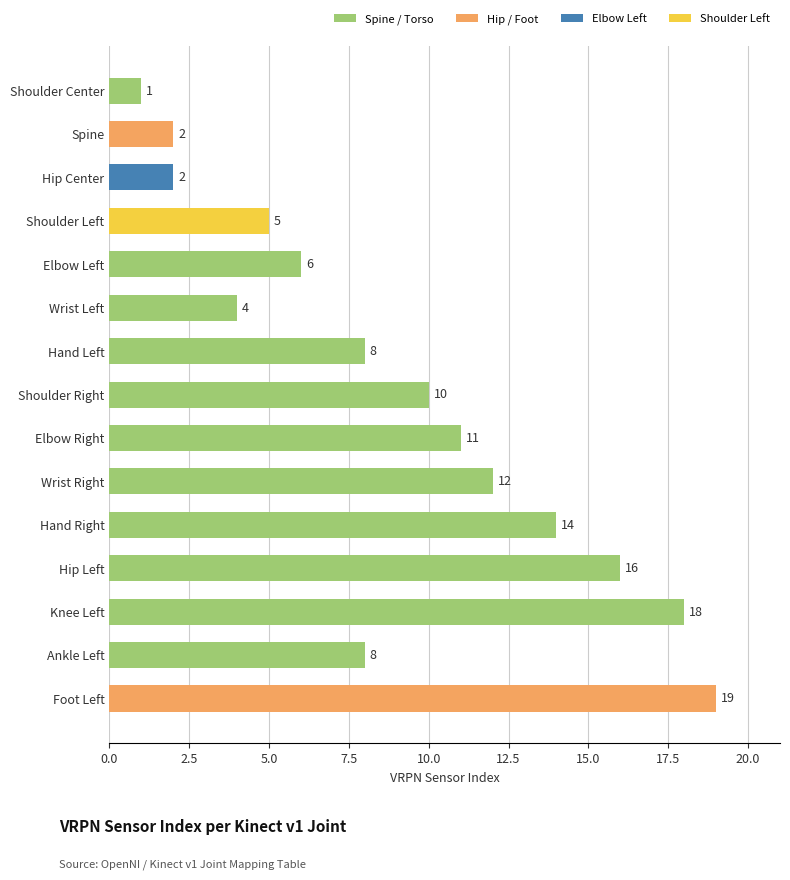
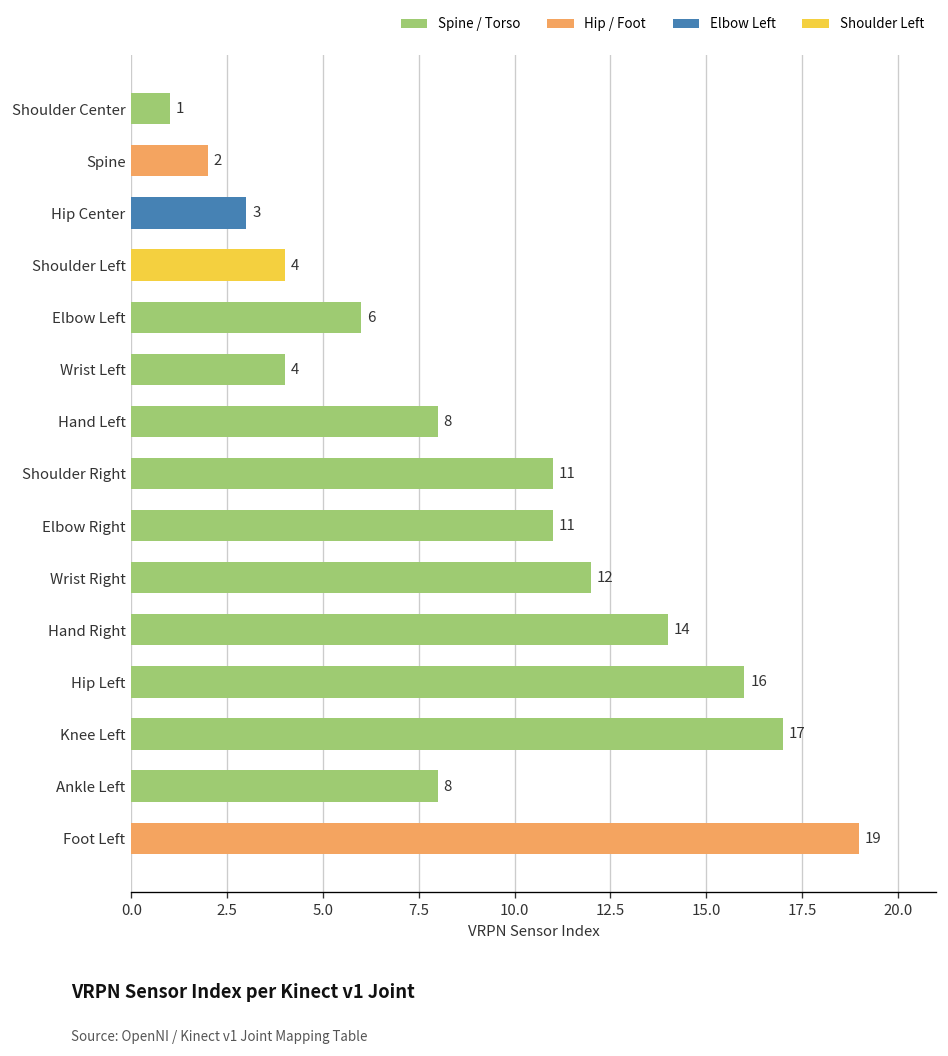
Hip Center: 2 -> 3
Shoulder Left: 5 -> 4
Shoulder Right: 10 -> 11
Knee Left: 18 -> 17
